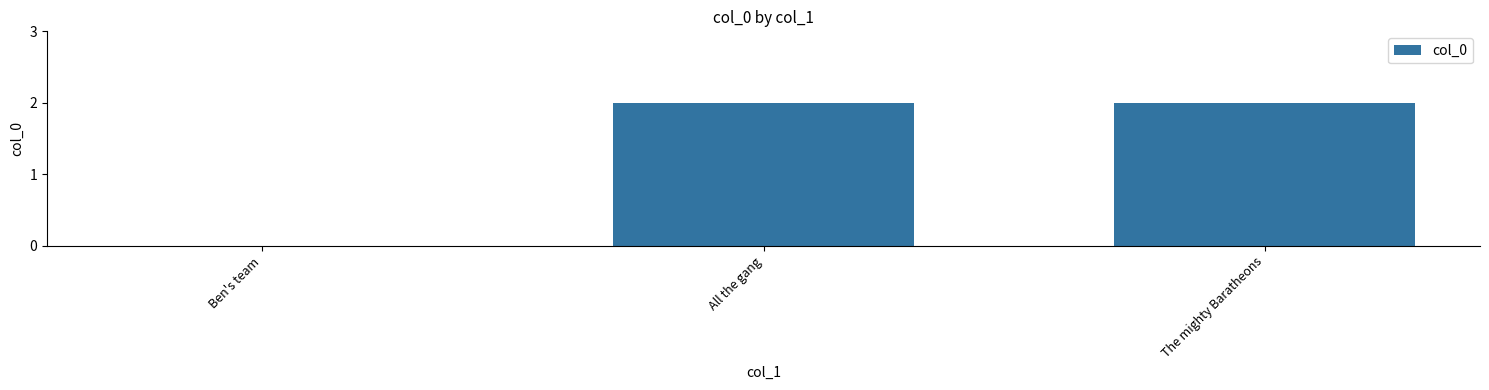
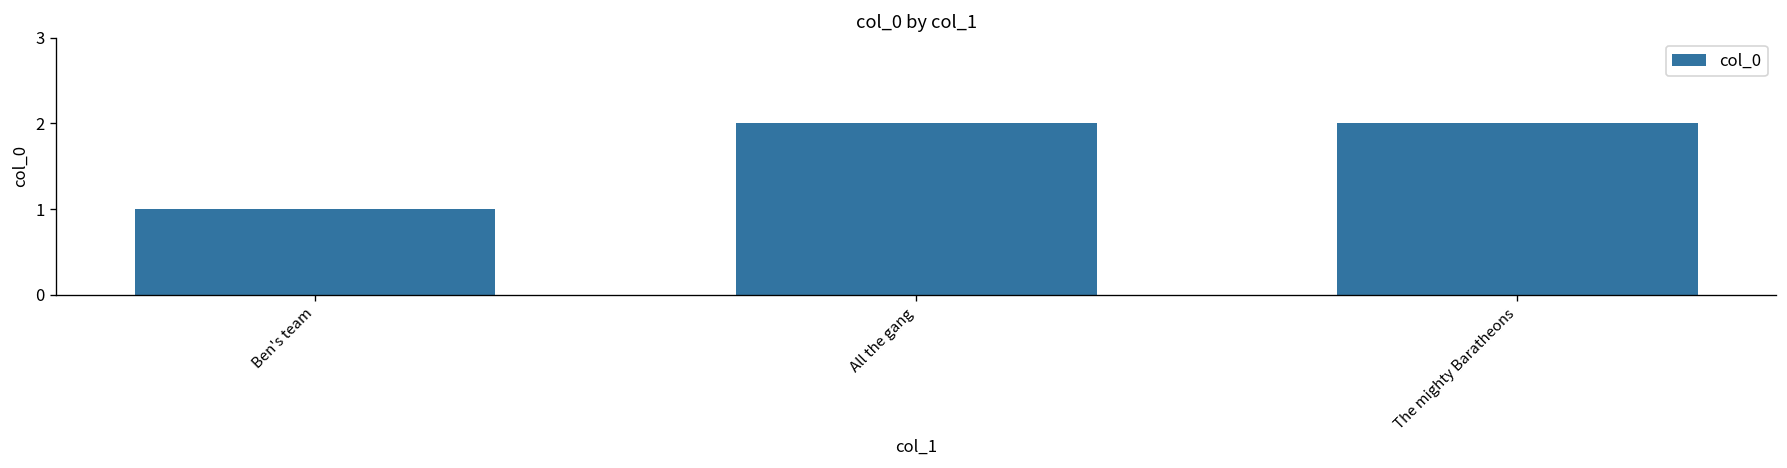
Ben's team: 0 -> 1
